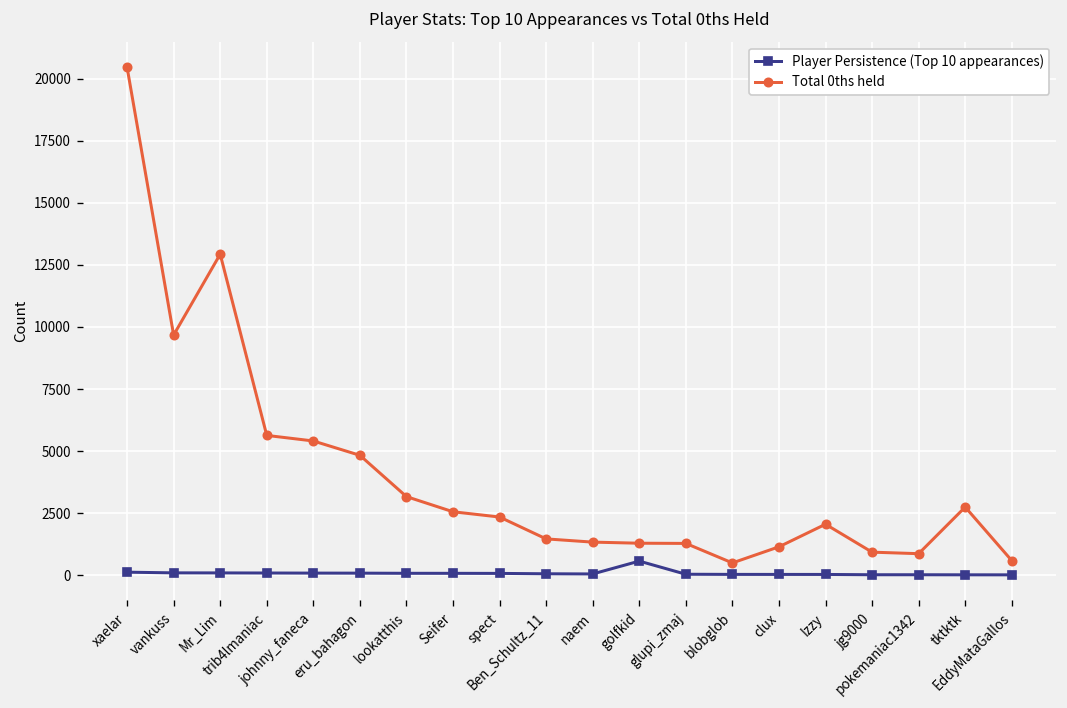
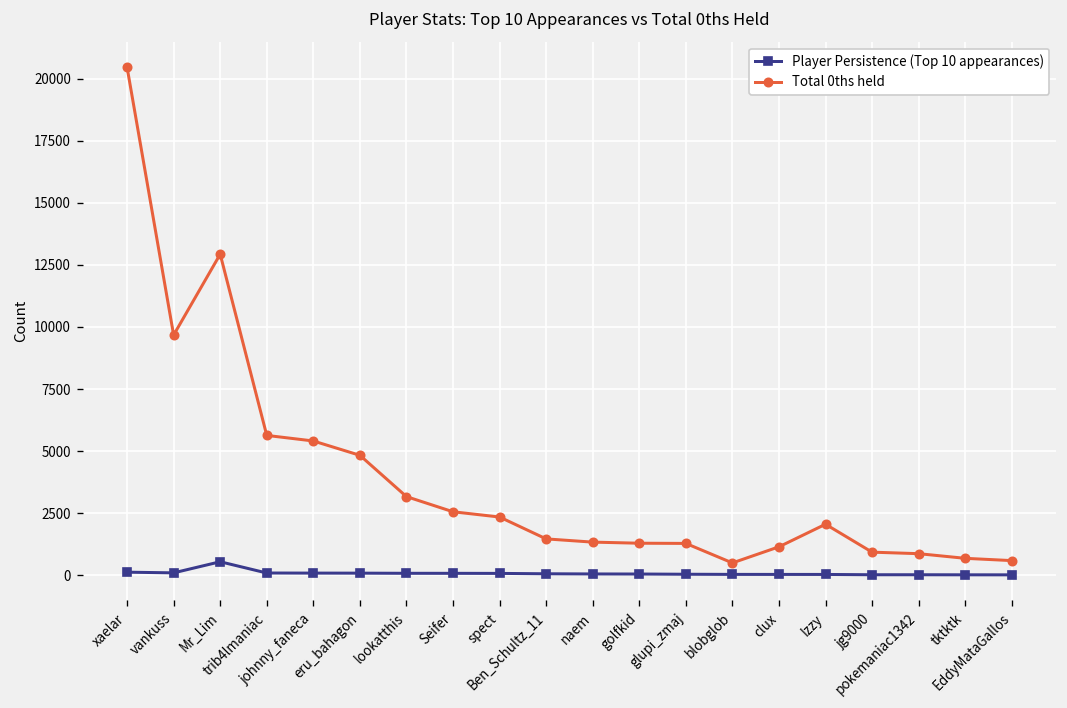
Player Persistence (Top 10 appearances), Mr_Lim: 100 -> 600
Player Persistence (Top 10 appearances), golfkid: 600 -> 100
Total 0ths held, tktktk: 2800 -> 700
